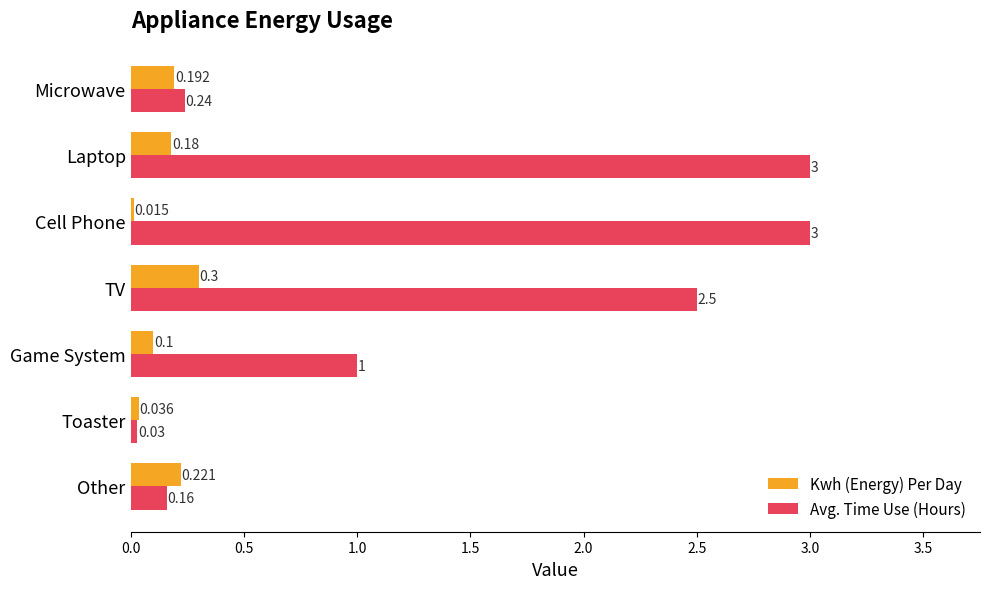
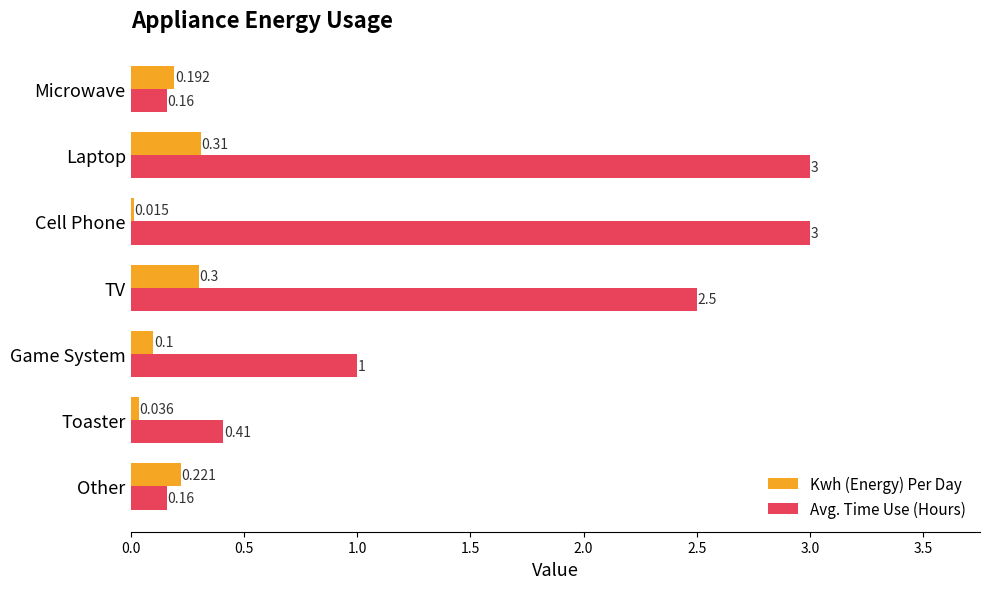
Avg. Time Use (Hours), Microwave: 0.24 -> 0.16
Kwh (Energy) Per Day, Laptop: 0.18 -> 0.31
Avg. Time Use (Hours), Toaster: 0.03 -> 0.41
